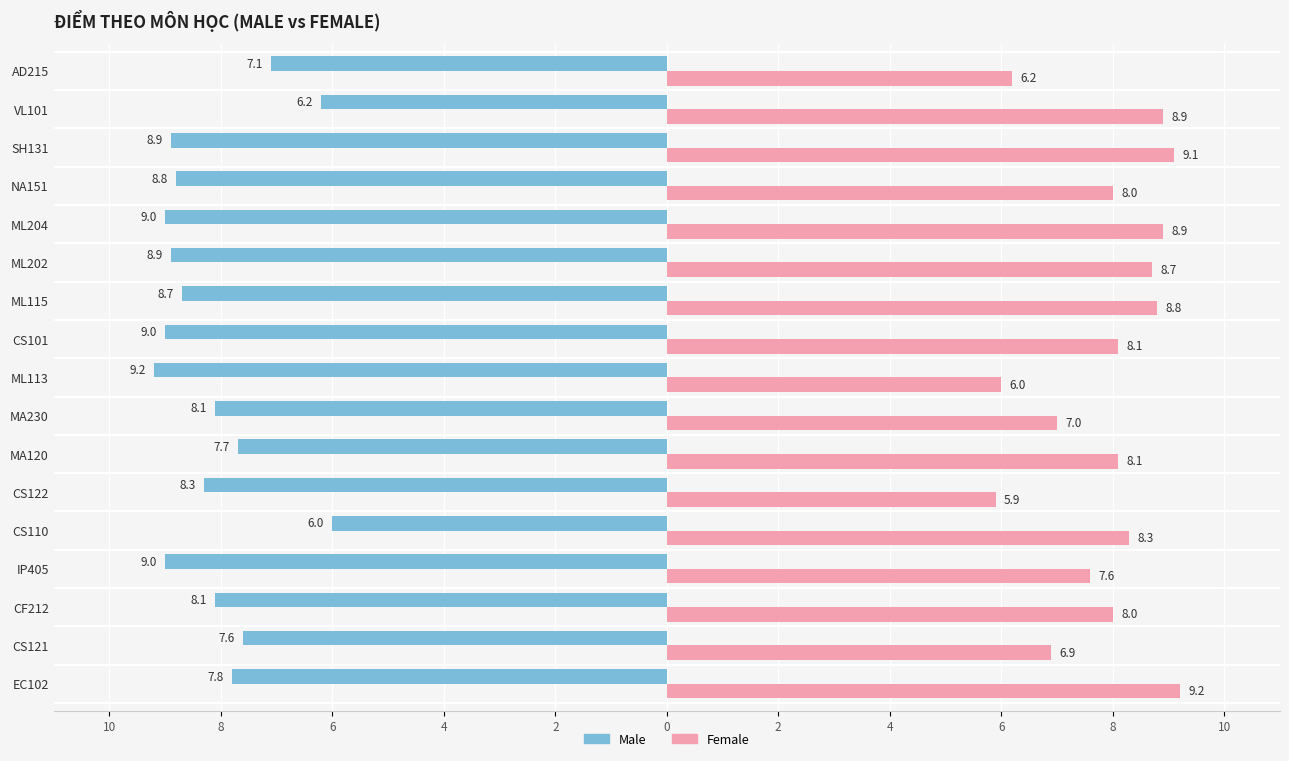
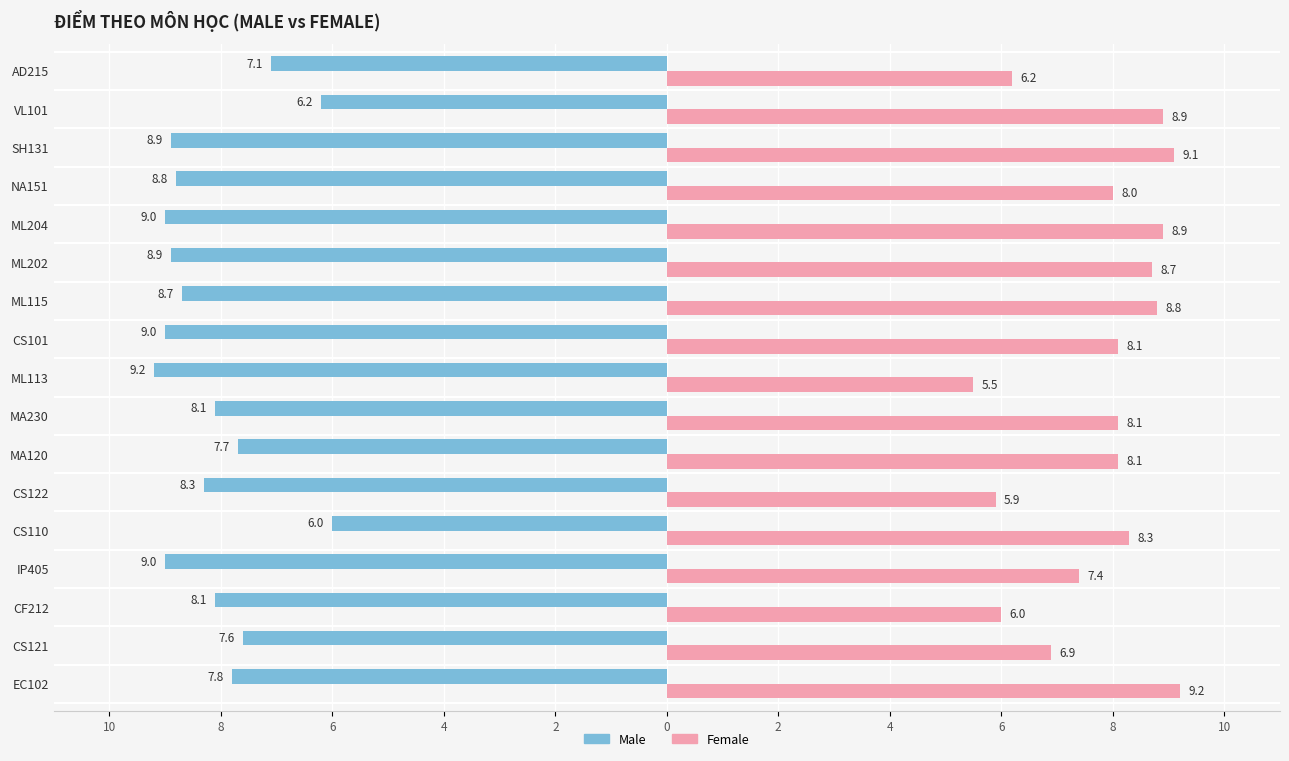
Female, ML113: 6.0 -> 5.5
Female, MA230: 7.0 -> 8.1
Female, IP405: 7.6 -> 7.4
Female, CF212: 8.0 -> 6.0
